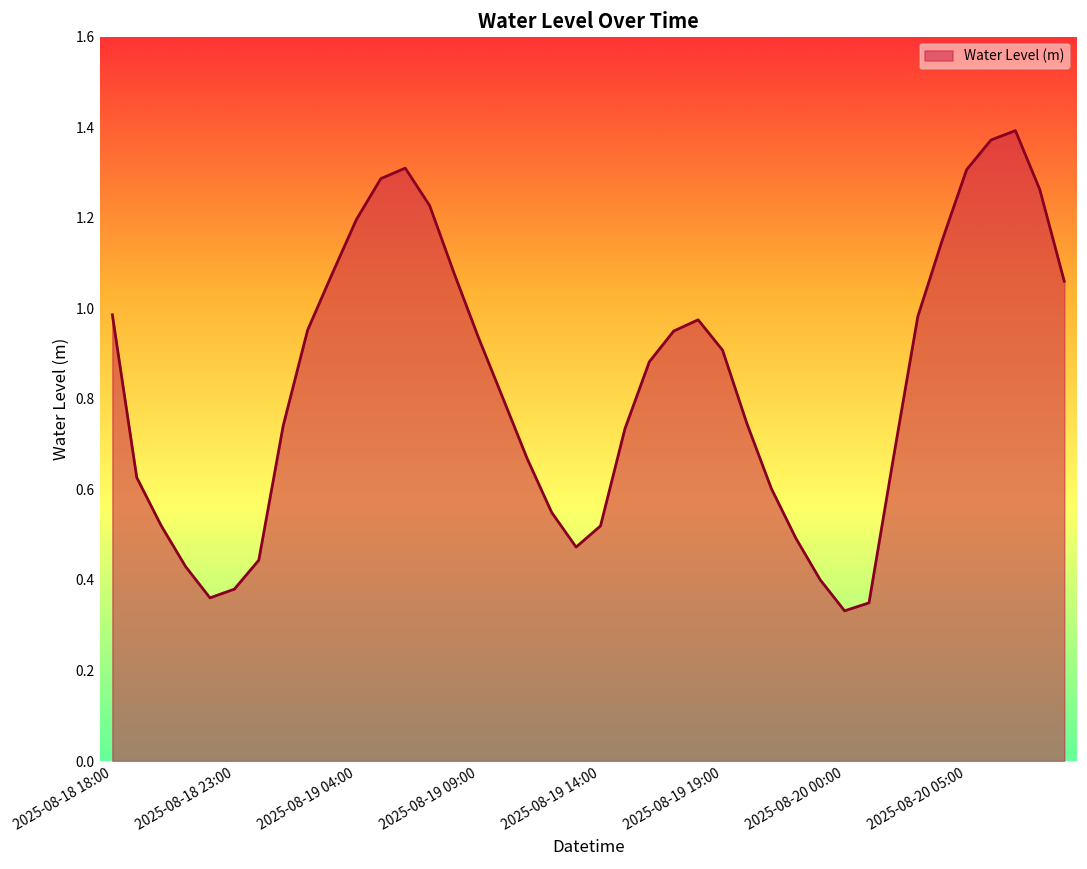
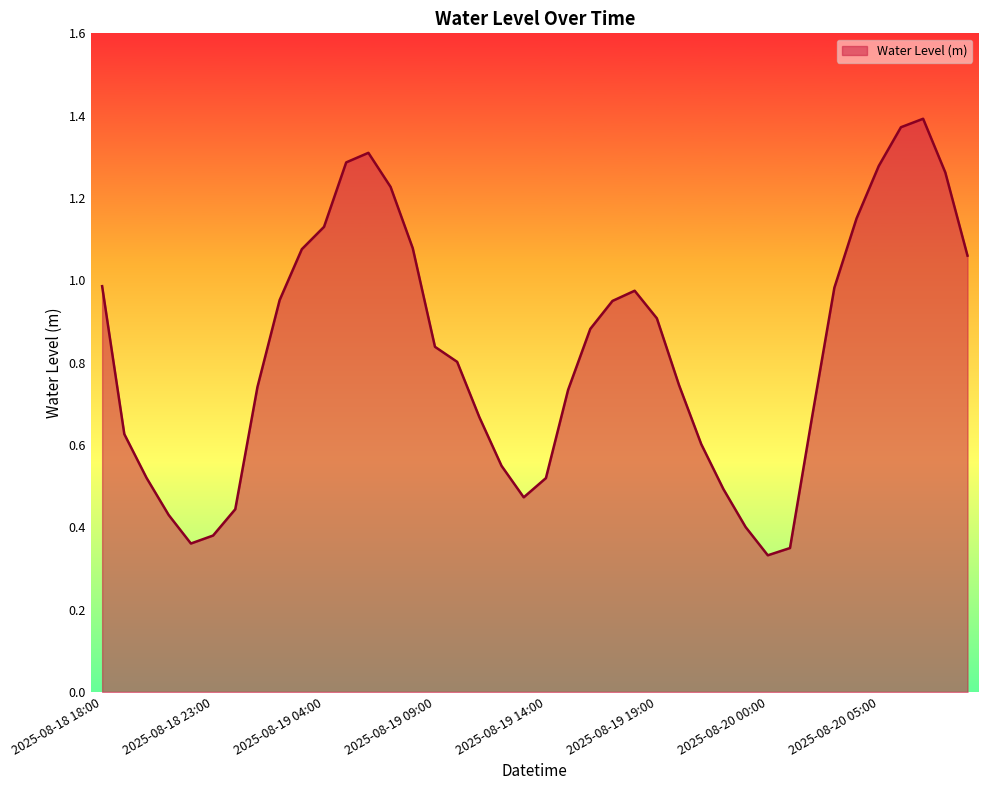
2025-08-19 04:00: 1.20 -> 1.13
2025-08-19 09:00: 0.94 -> 0.84
2025-08-20 05:00: 1.31 -> 1.28
